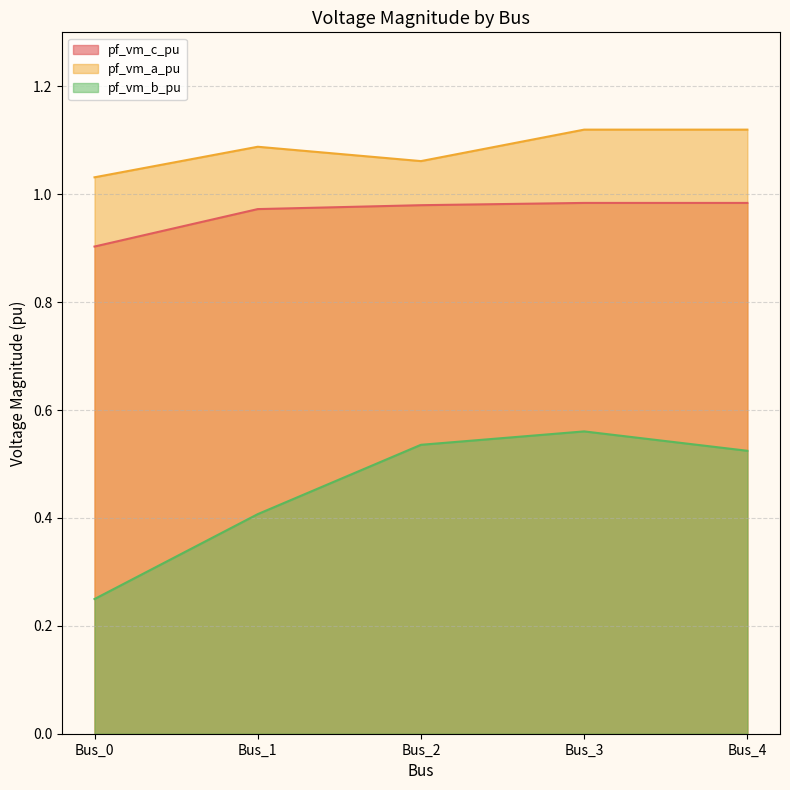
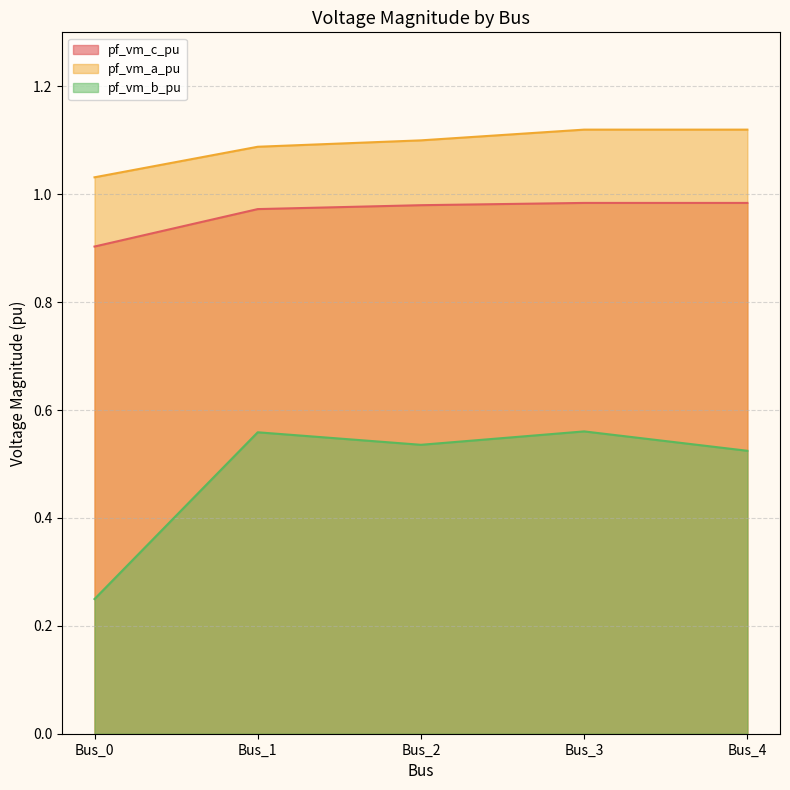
pf_vm_b_pu, Bus_1: 0.41 -> 0.56
pf_vm_a_pu, Bus_2: 1.06 -> 1.10
